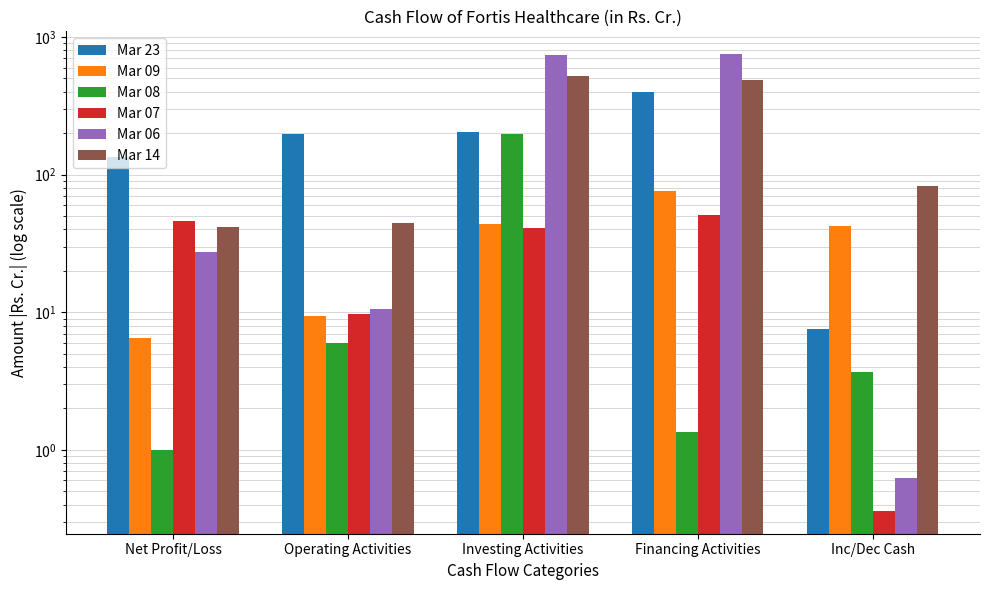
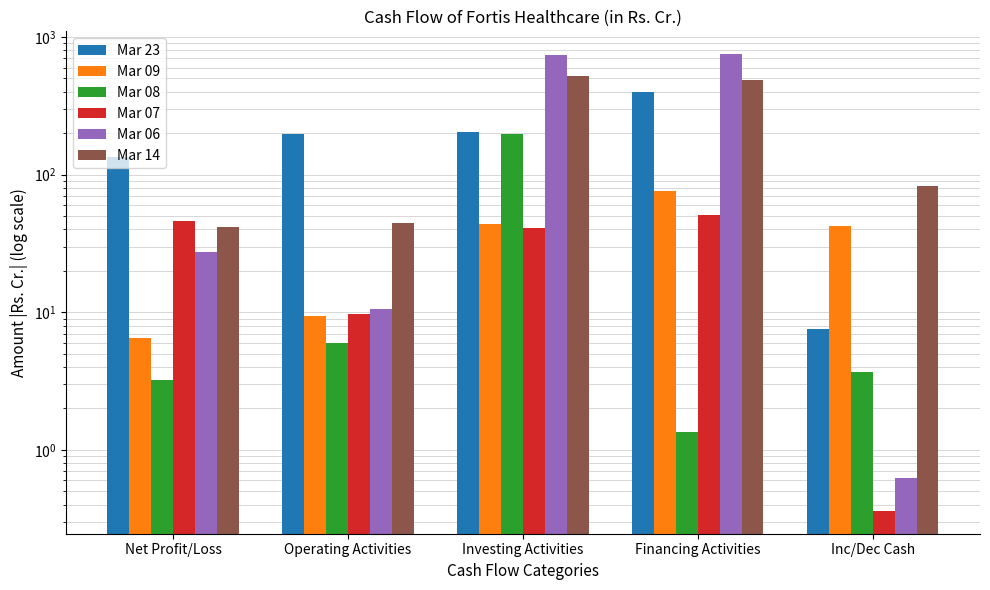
Mar 08, Net Profit/Loss: 1.0 -> 3.2
